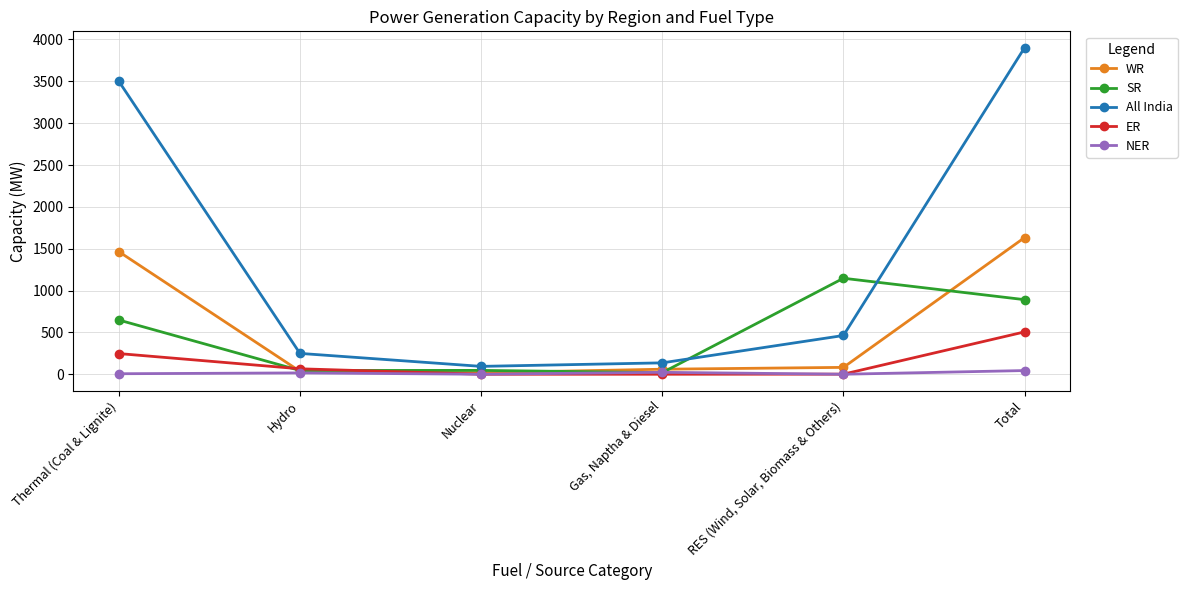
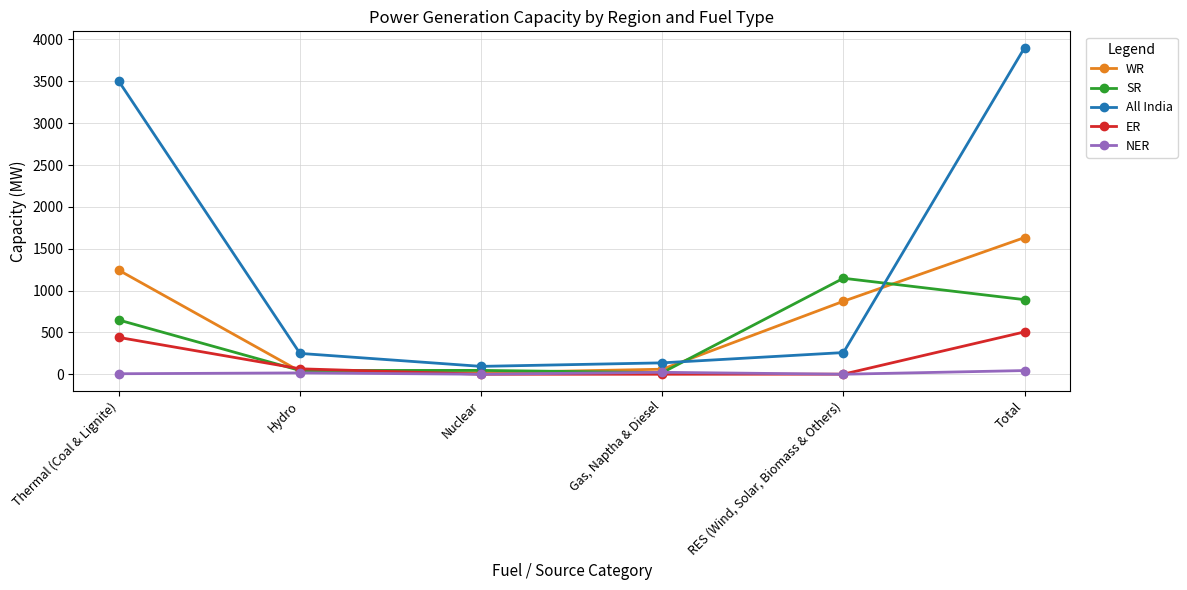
WR, Thermal (Coal & Lignite): 1500 -> 1200
ER, Thermal (Coal & Lignite): 200 -> 400
WR, RES (Wind, Solar, Biomass & Others): 100 -> 900
All India, RES (Wind, Solar, Biomass & Others): 500 -> 300
